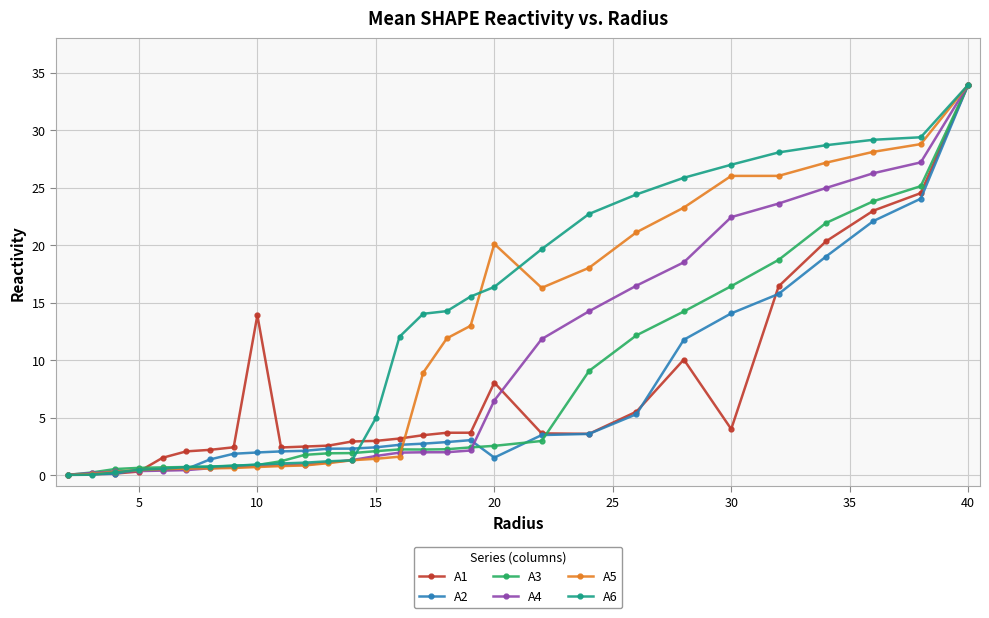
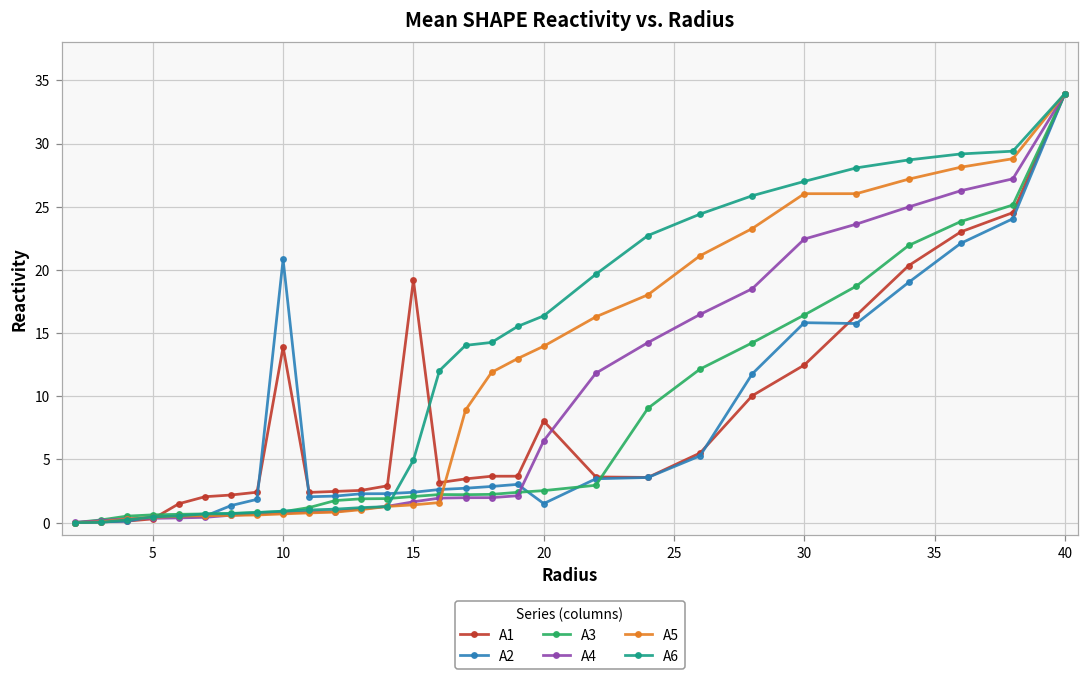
A2, 10: 2.0 -> 20.8
A1, 15: 3.0 -> 19.2
A5, 20: 20.1 -> 14.0
A1, 30: 4.0 -> 12.5
A2, 30: 14.1 -> 15.8
